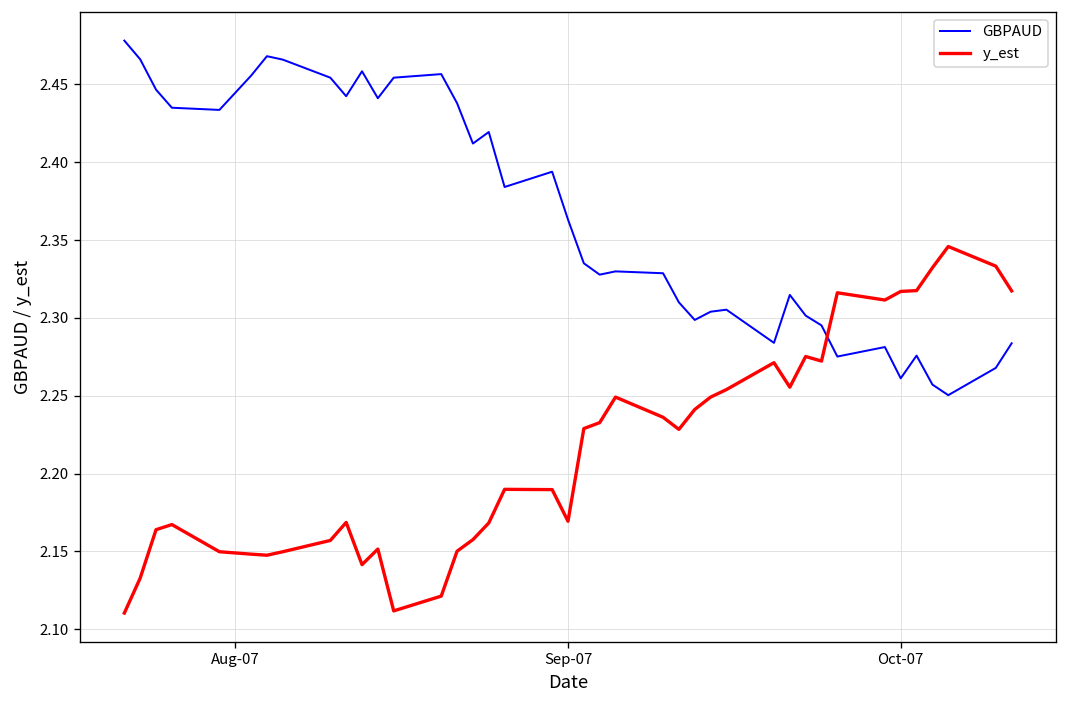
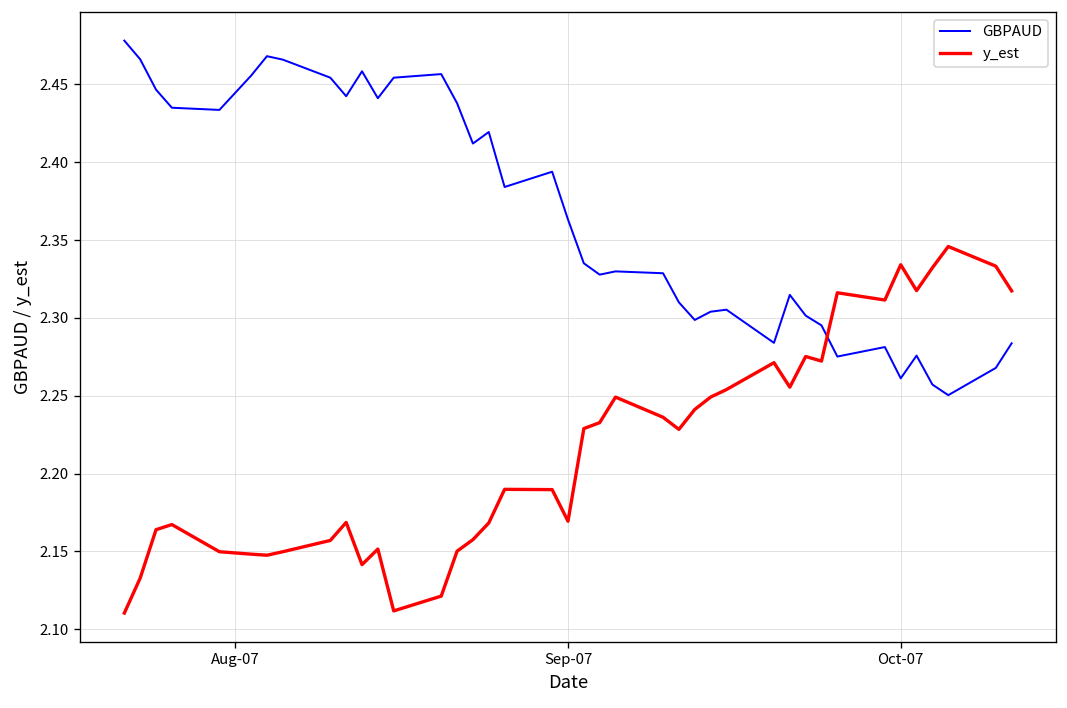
y_est, Oct-07: 2.317 -> 2.334
